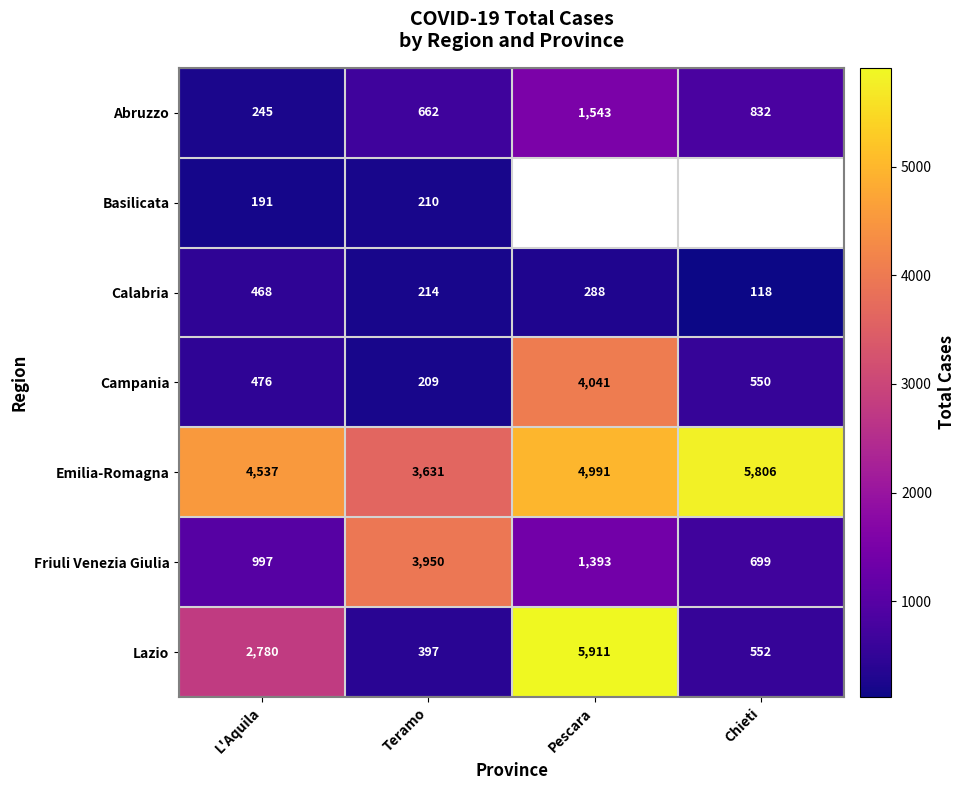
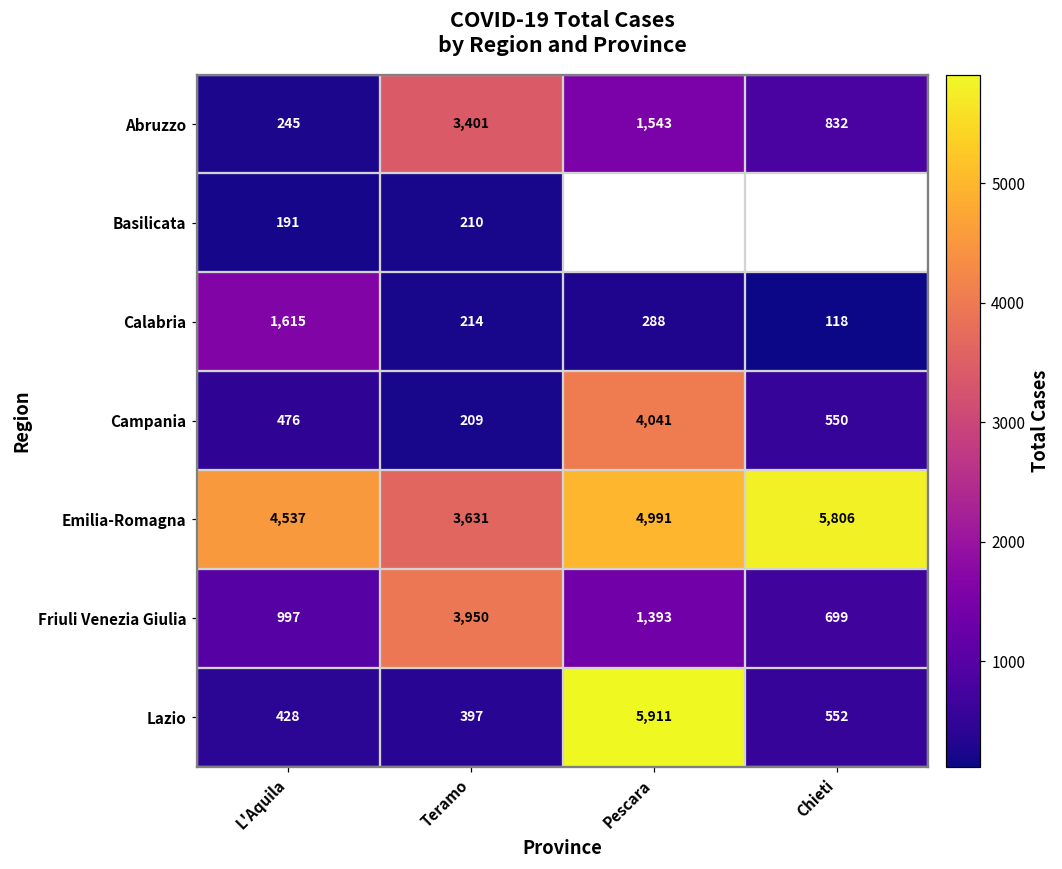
Abruzzo, Teramo: 662 -> 3,401
Calabria, L'Aquila: 468 -> 1,615
Lazio, L'Aquila: 2,780 -> 428
